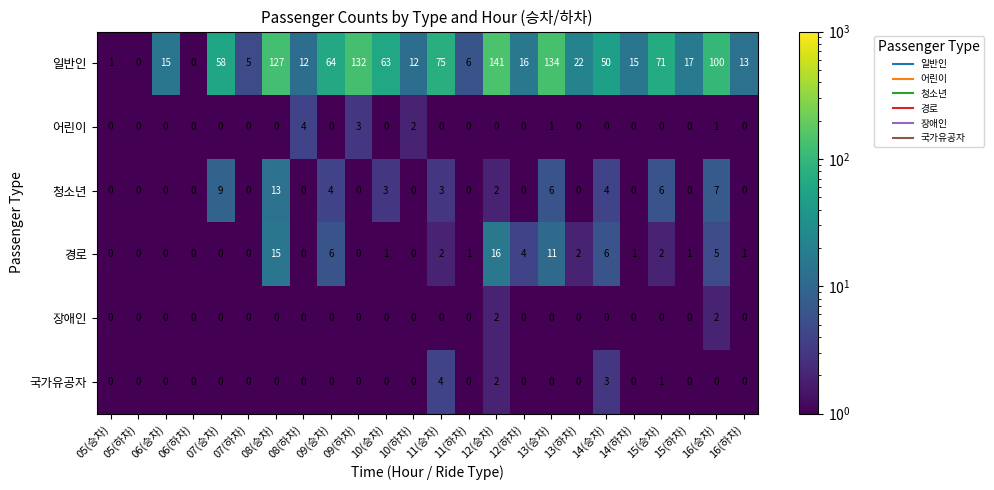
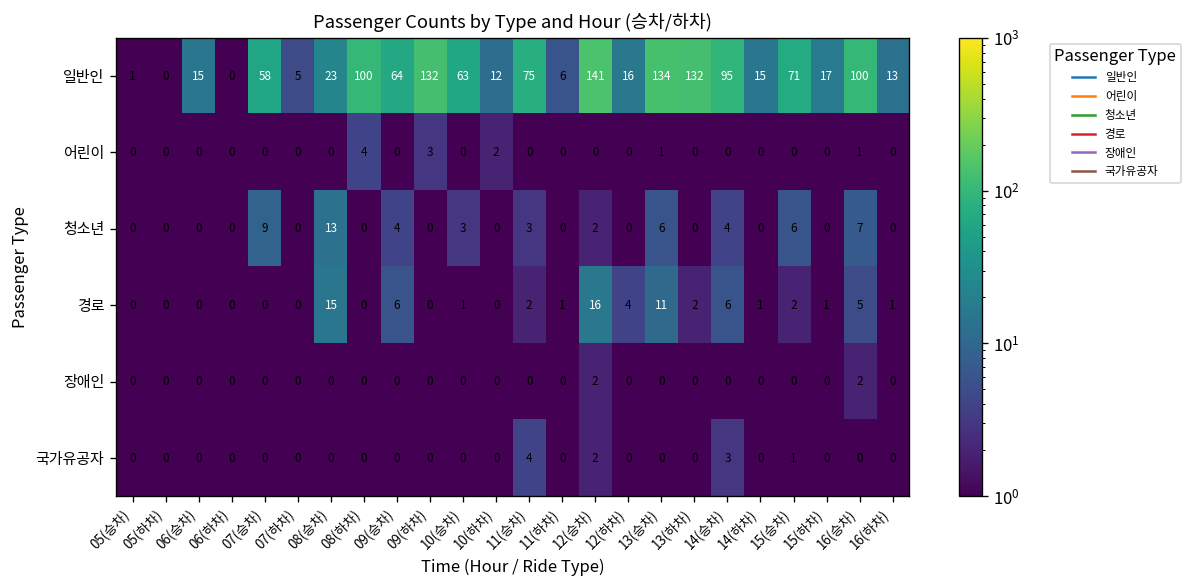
일반인, 08(승차): 127 -> 23
일반인, 08(하차): 12 -> 100
일반인, 13(하차): 22 -> 132
일반인, 14(승차): 50 -> 95
